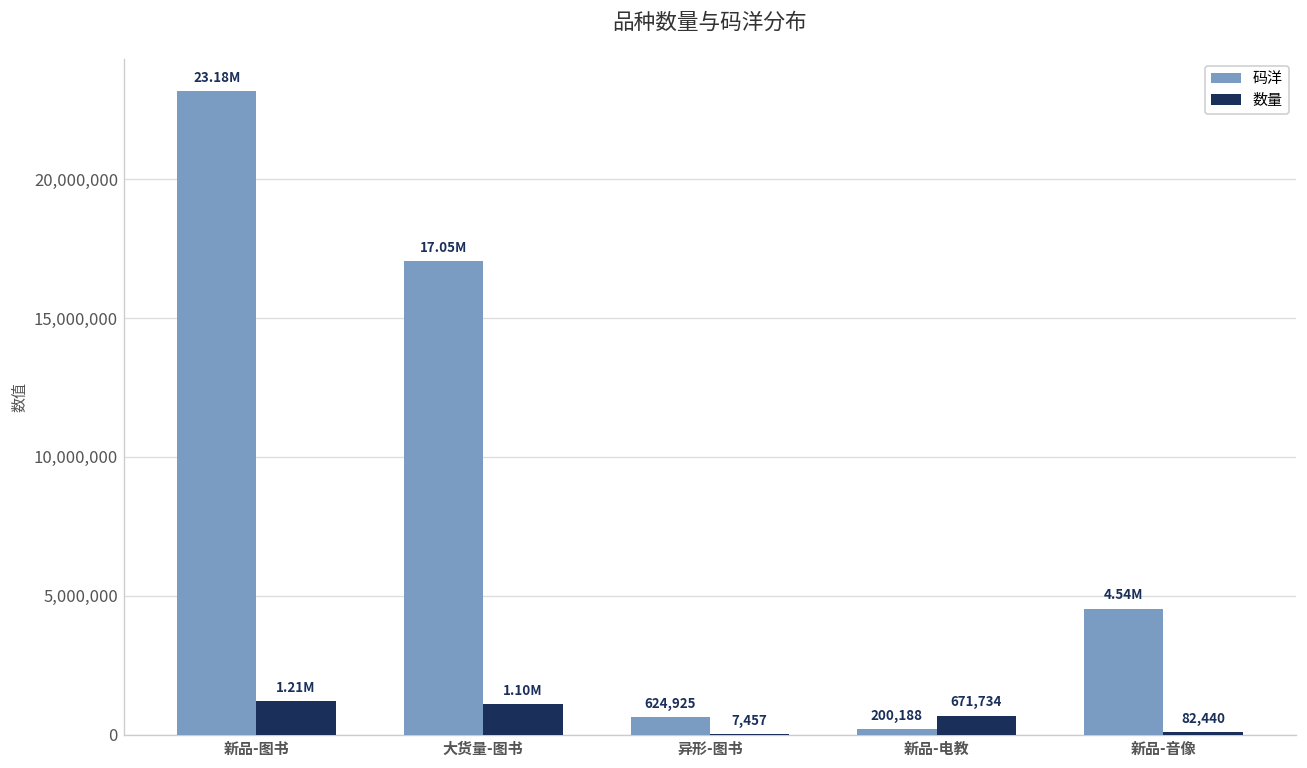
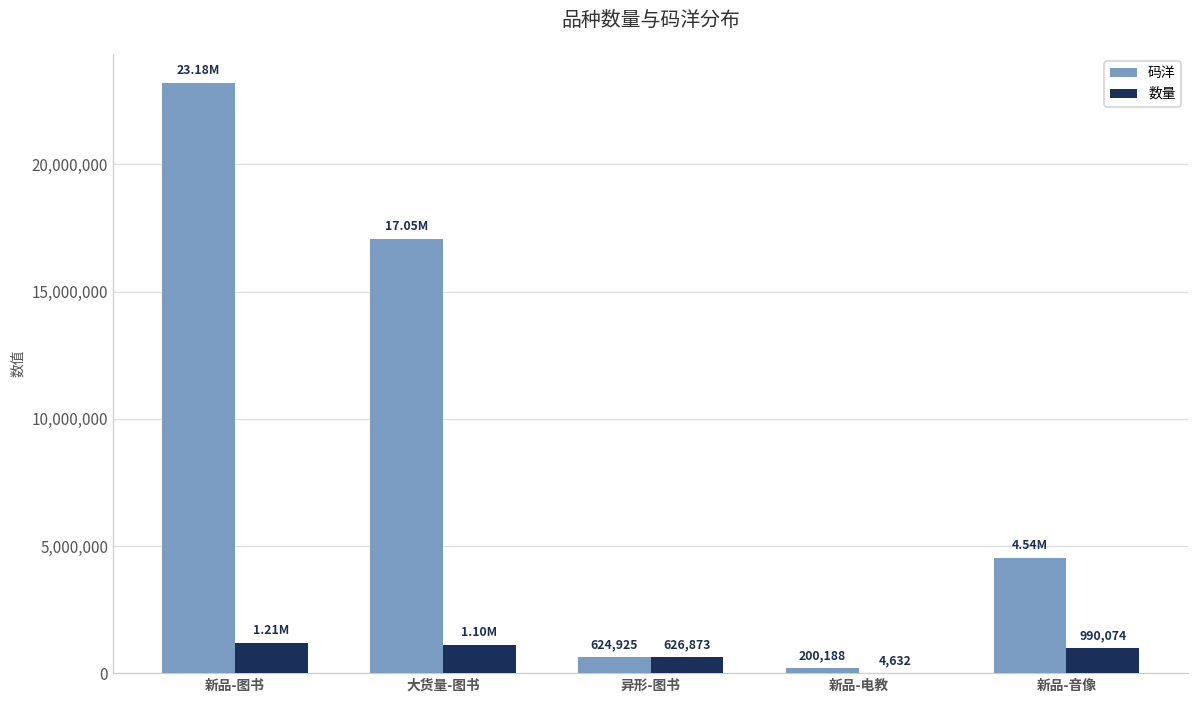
数量, 异形-图书: 7,457 -> 626,873
数量, 新品-电教: 671,734 -> 4,632
数量, 新品-音像: 82,440 -> 990,074
